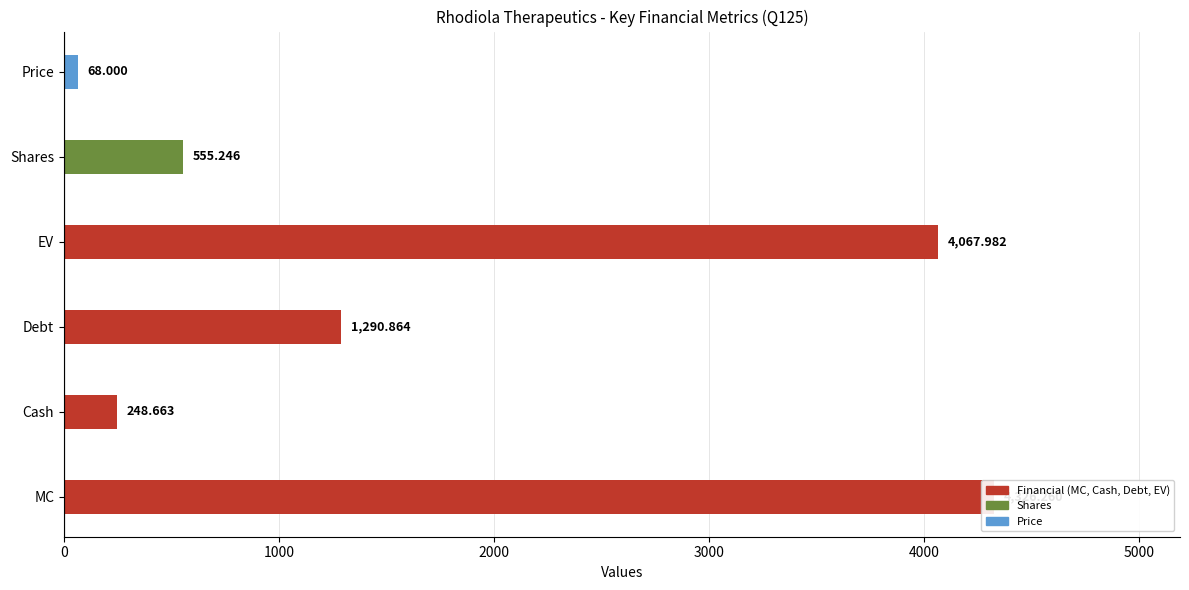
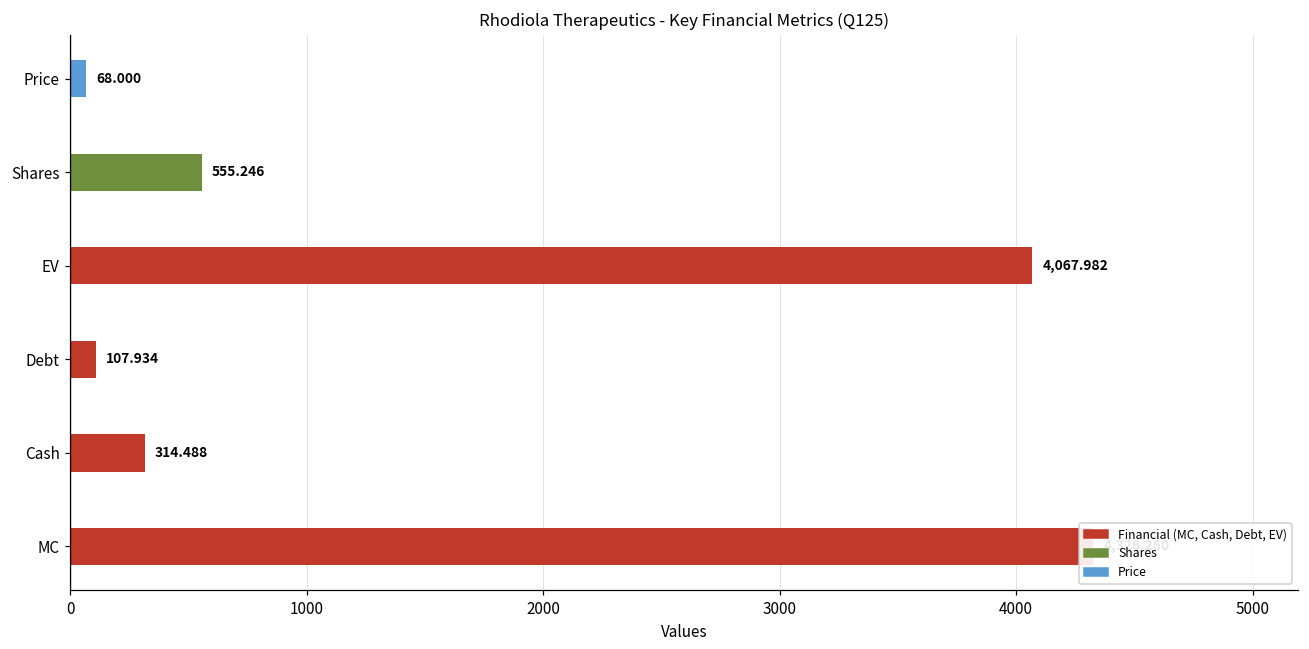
Debt: 1,290.864 -> 107.934
Cash: 248.663 -> 314.488
